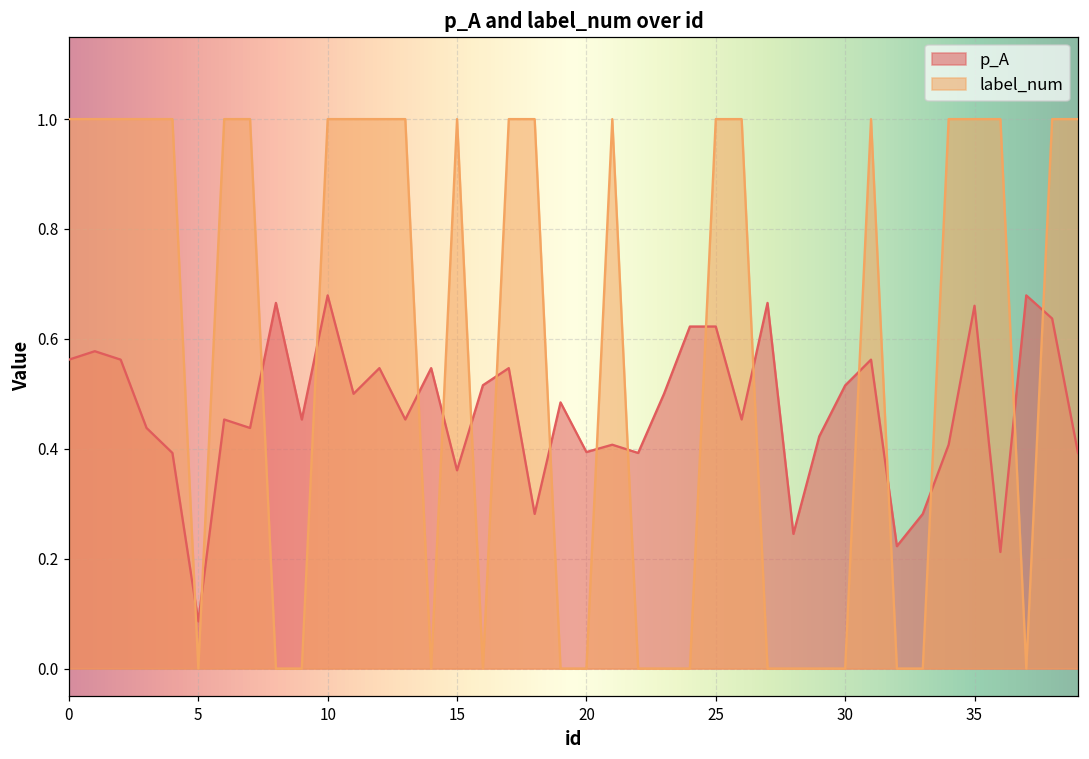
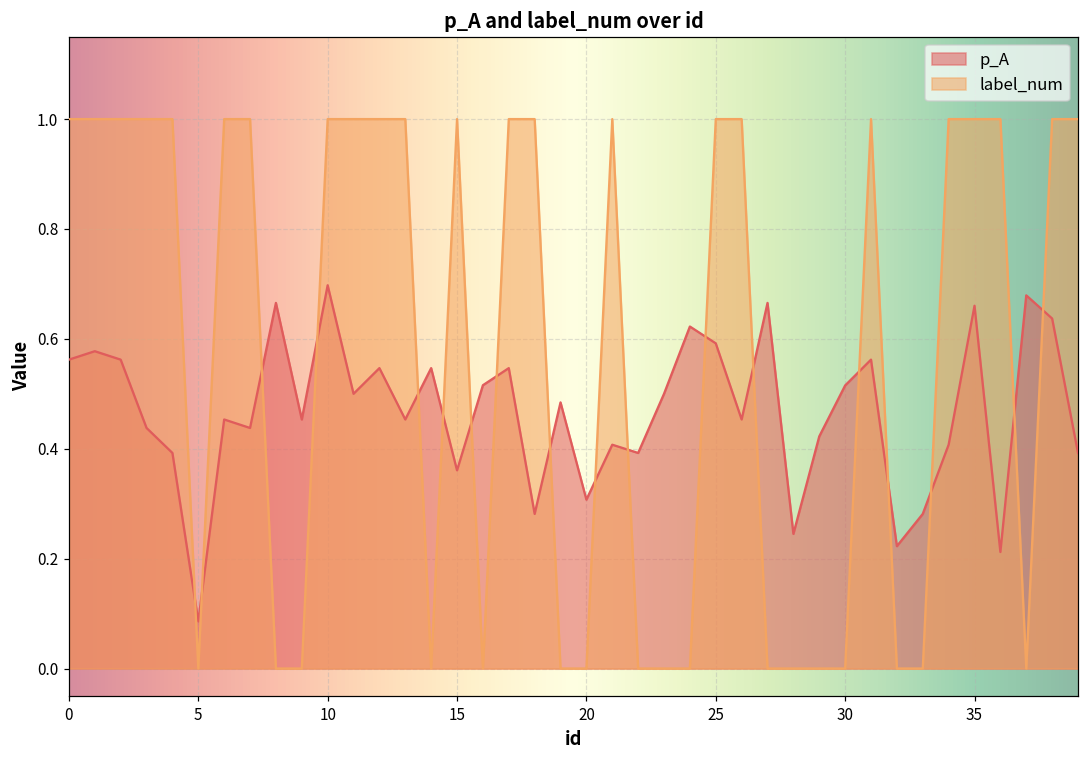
p_A, 10: 0.68 -> 0.70
p_A, 20: 0.39 -> 0.31
p_A, 25: 0.62 -> 0.59
